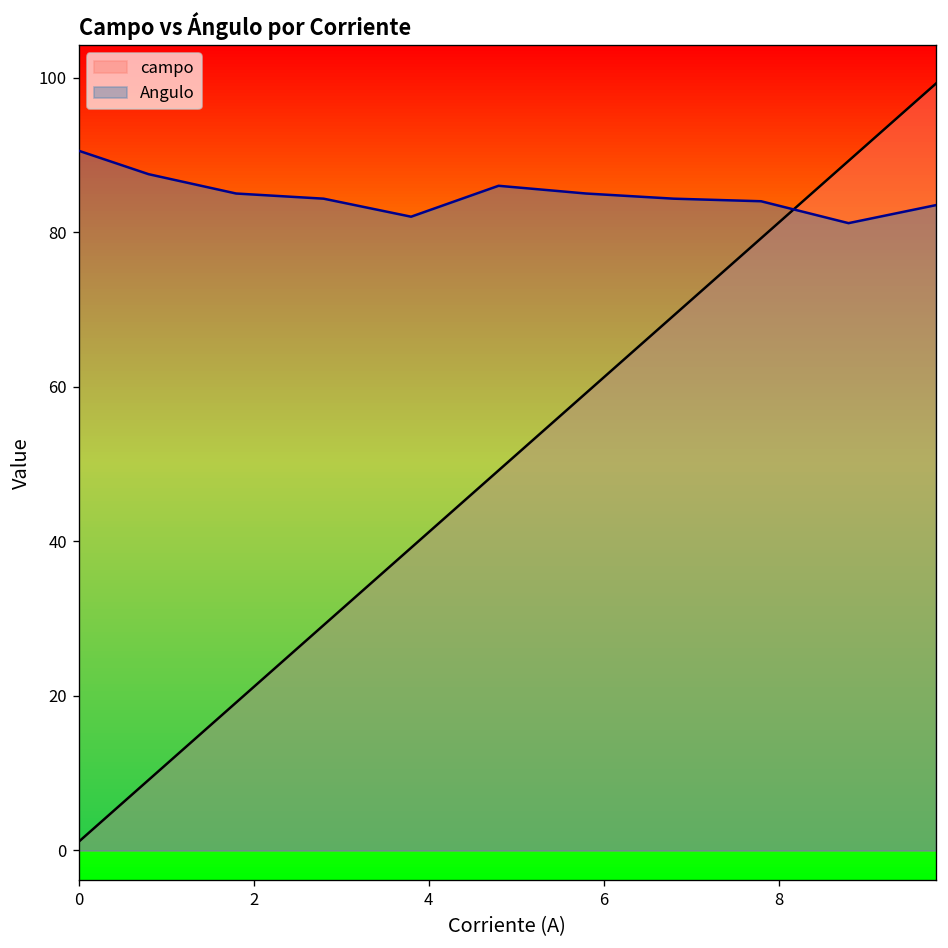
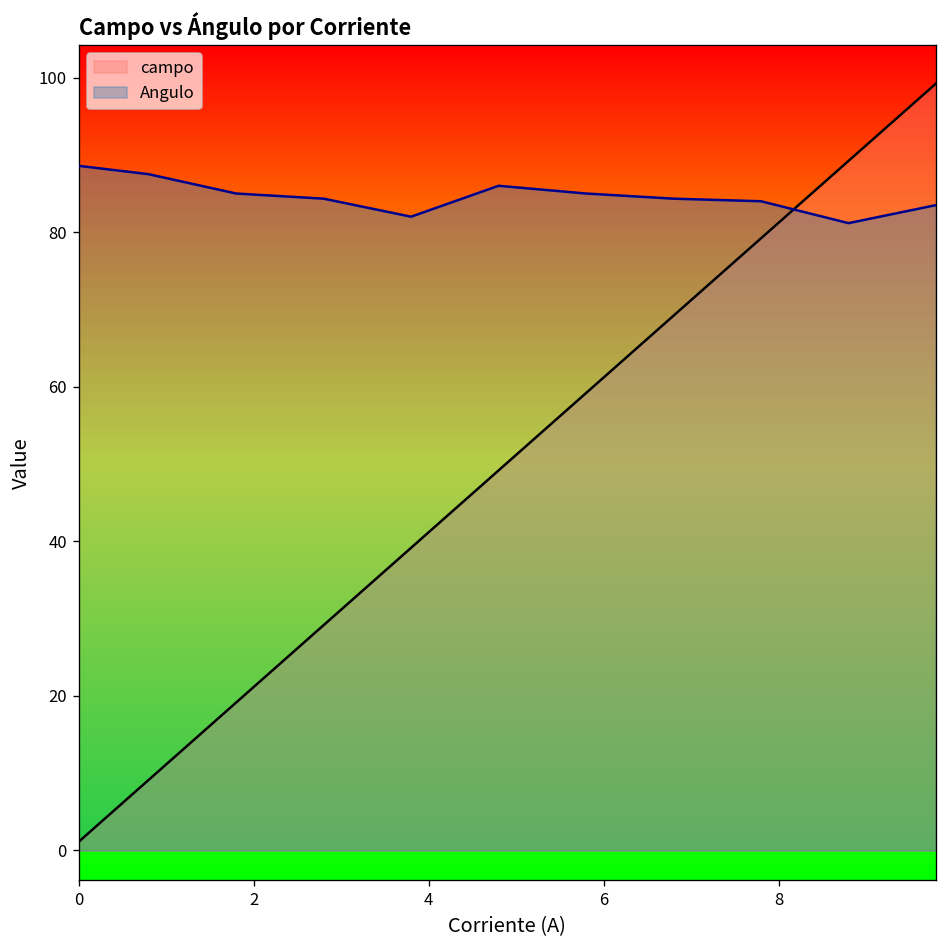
Angulo, 0: 91 -> 89
